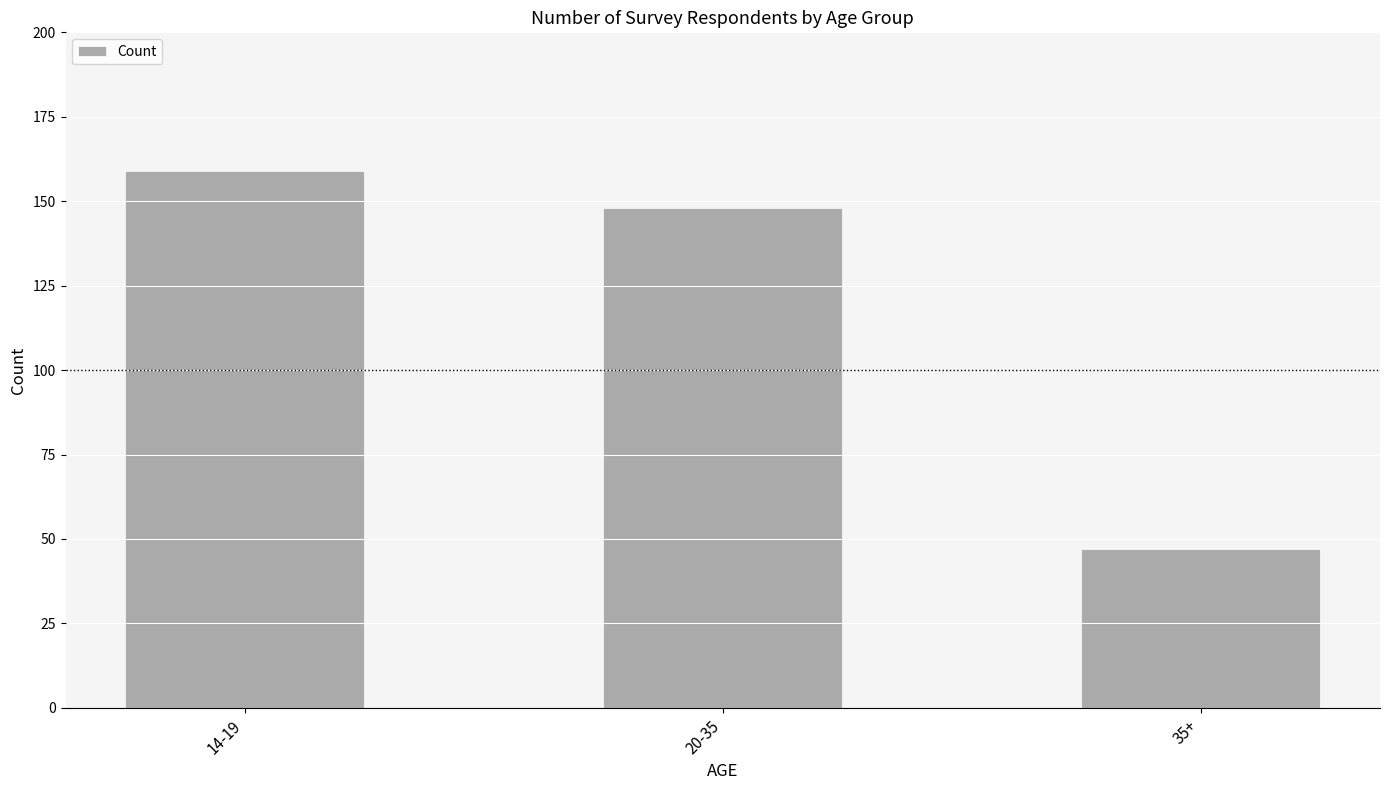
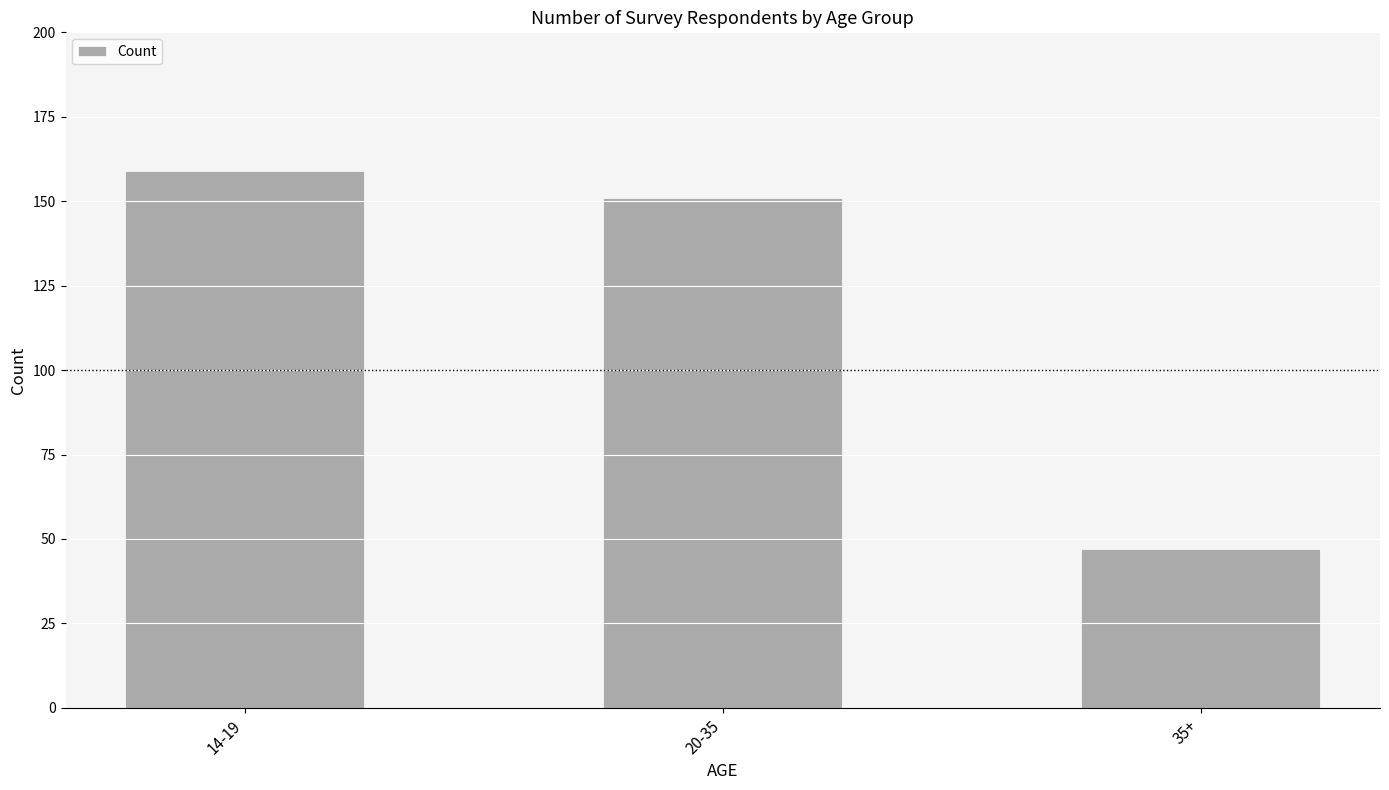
20-35: 148 -> 151
